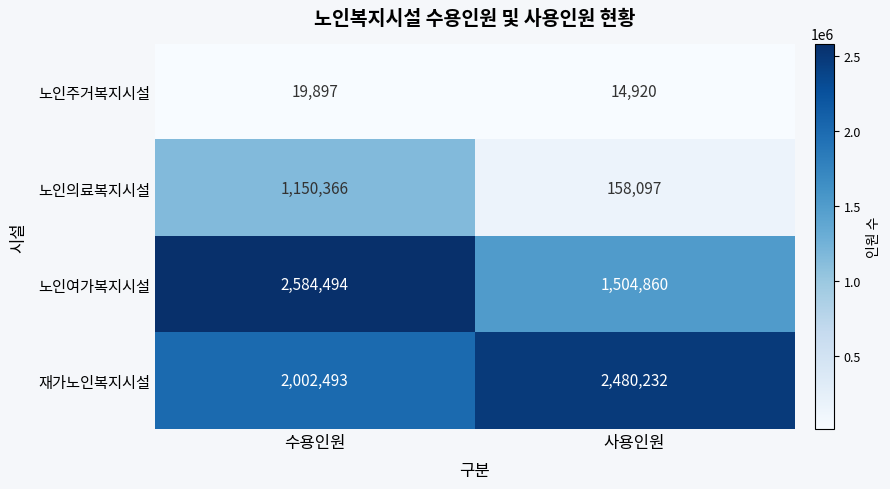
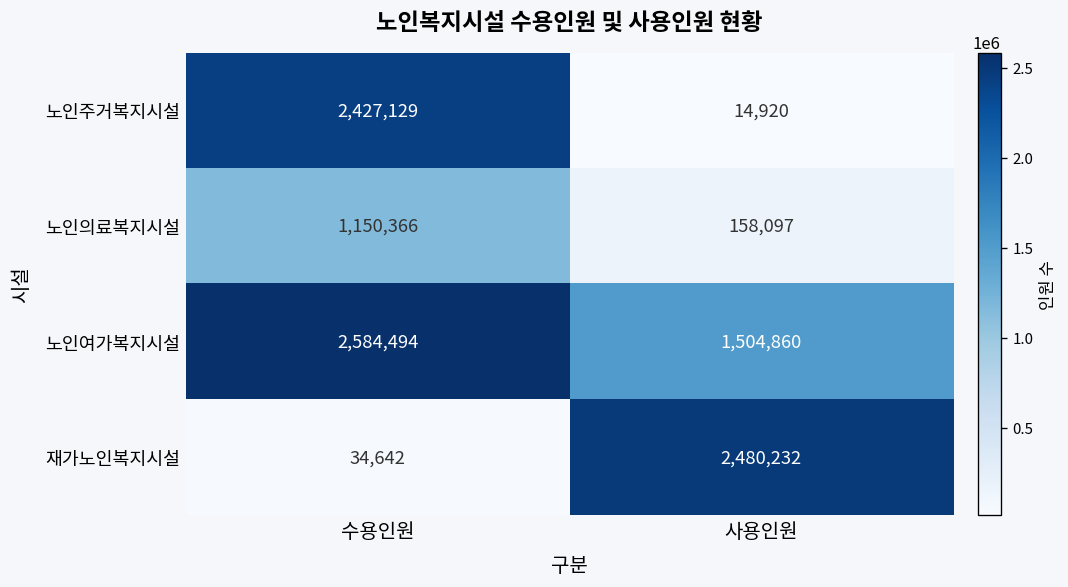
노인주거복지시설, 수용인원: 19,897 -> 2,427,129
재가노인복지시설, 수용인원: 2,002,493 -> 34,642
